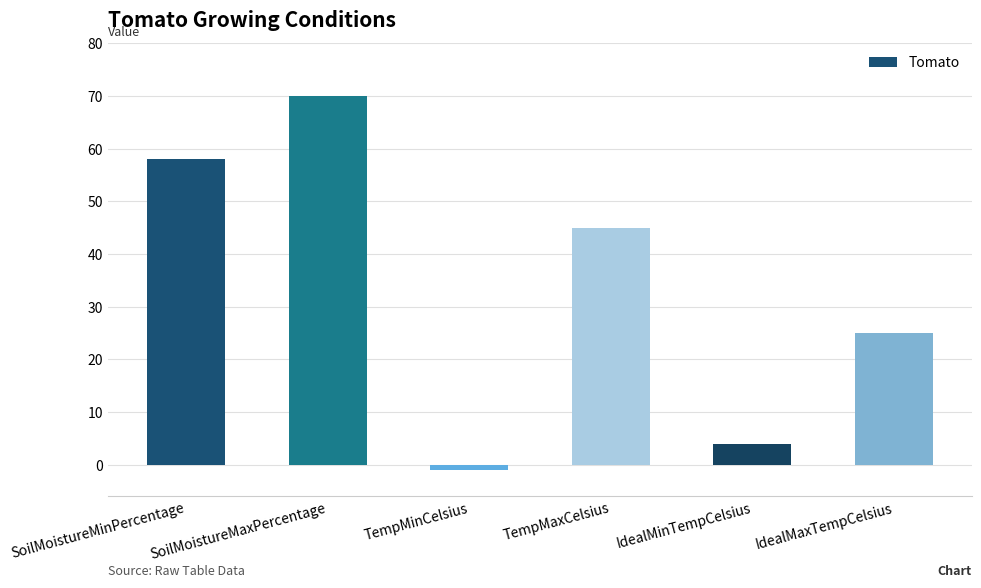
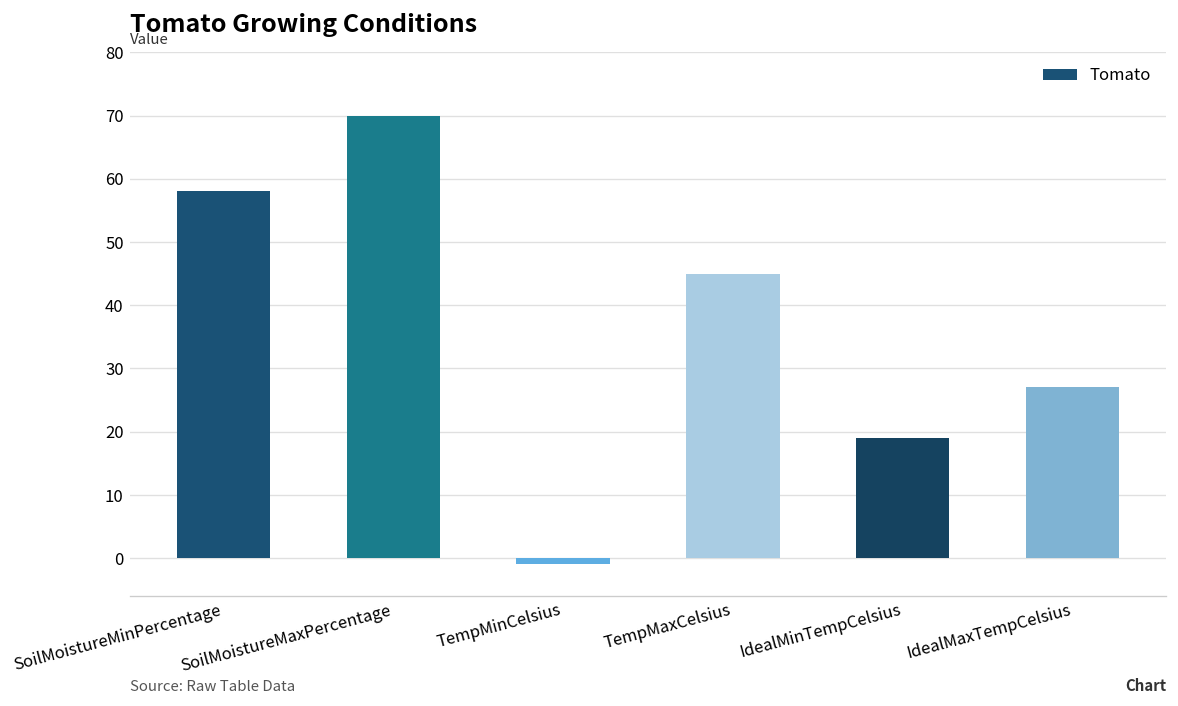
IdealMinTempCelsius: 4 -> 19
IdealMaxTempCelsius: 25 -> 27
